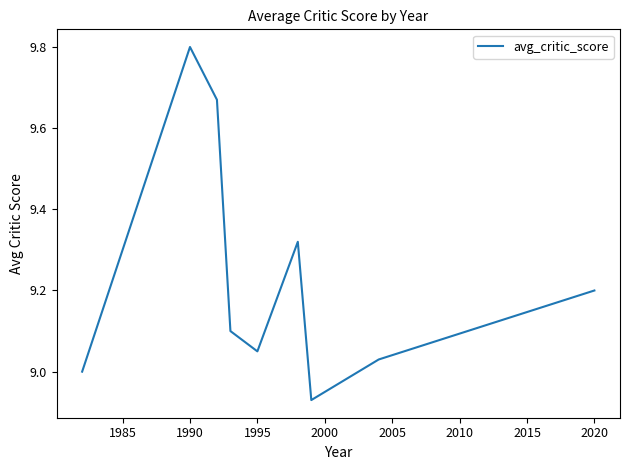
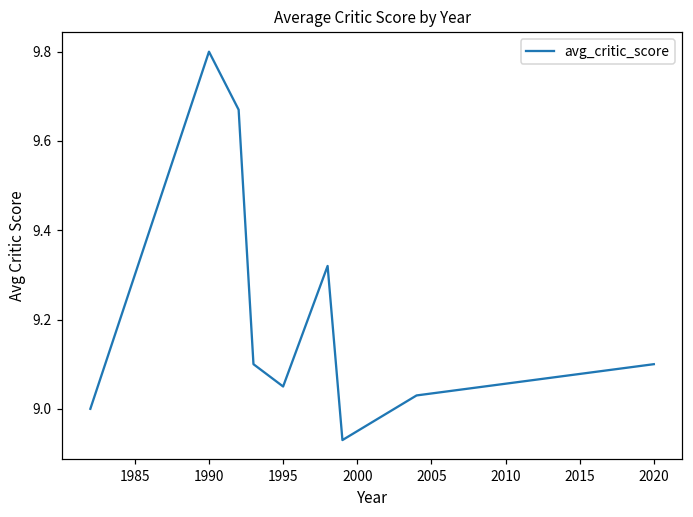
2020: 9.2 -> 9.1
